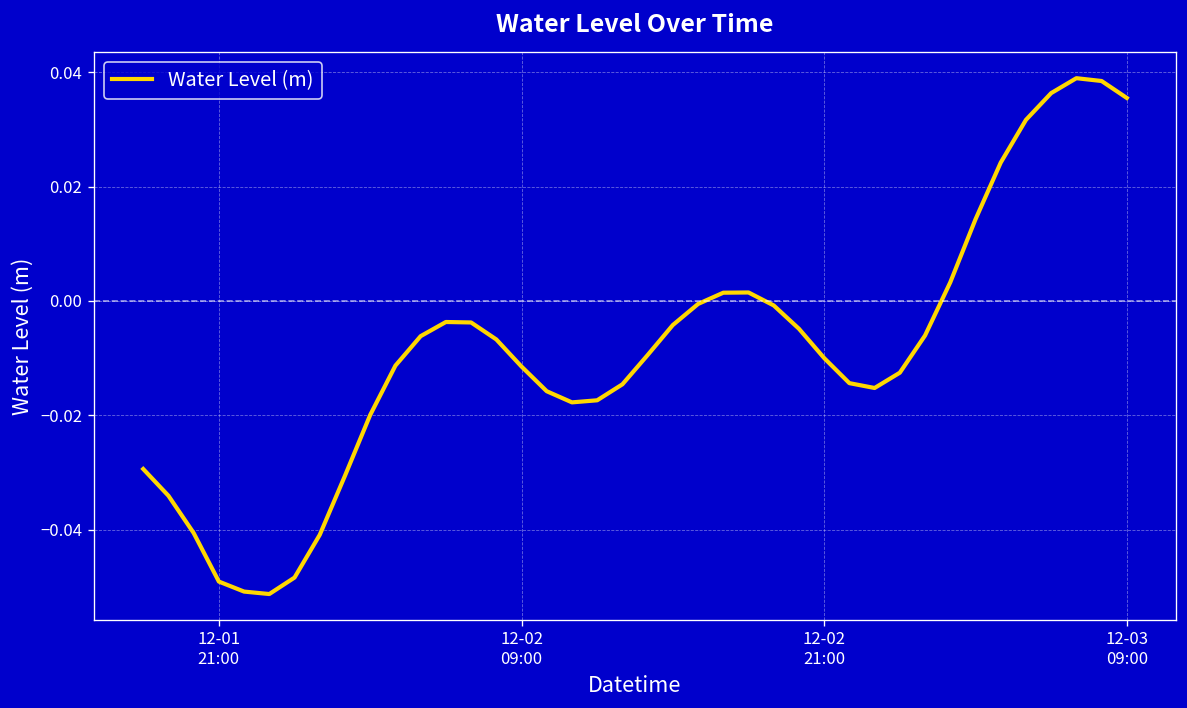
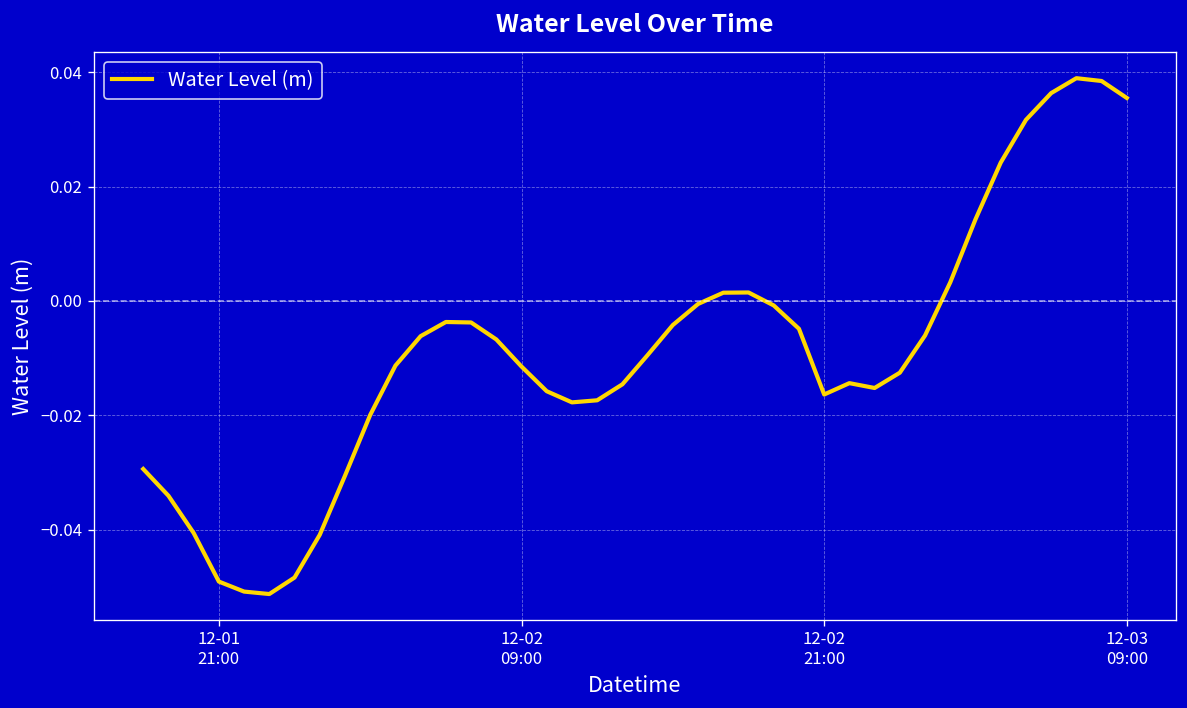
12-02 21:00: -0.010 -> -0.016
